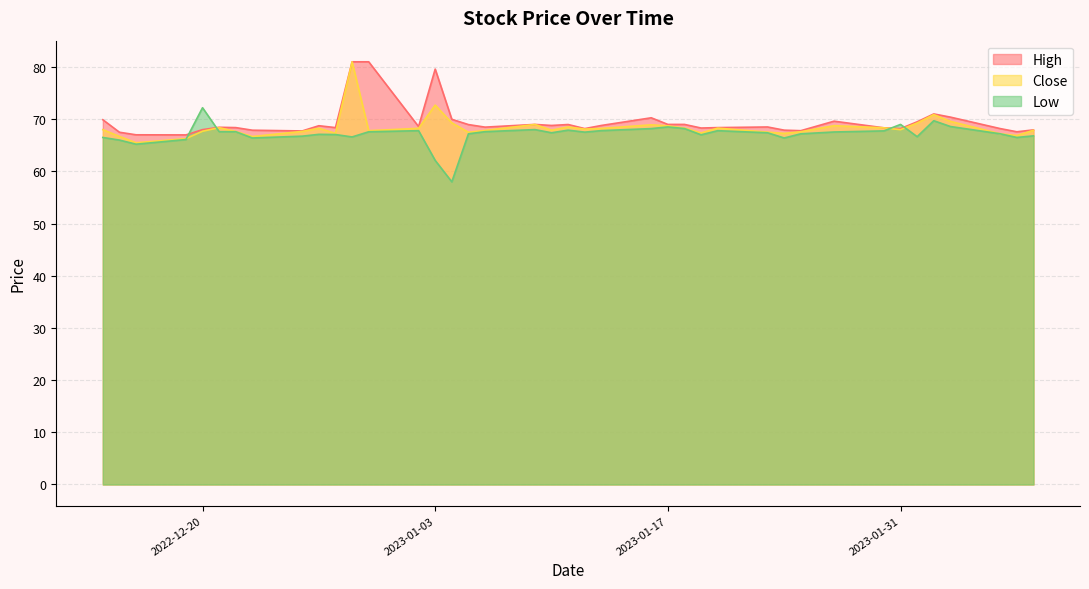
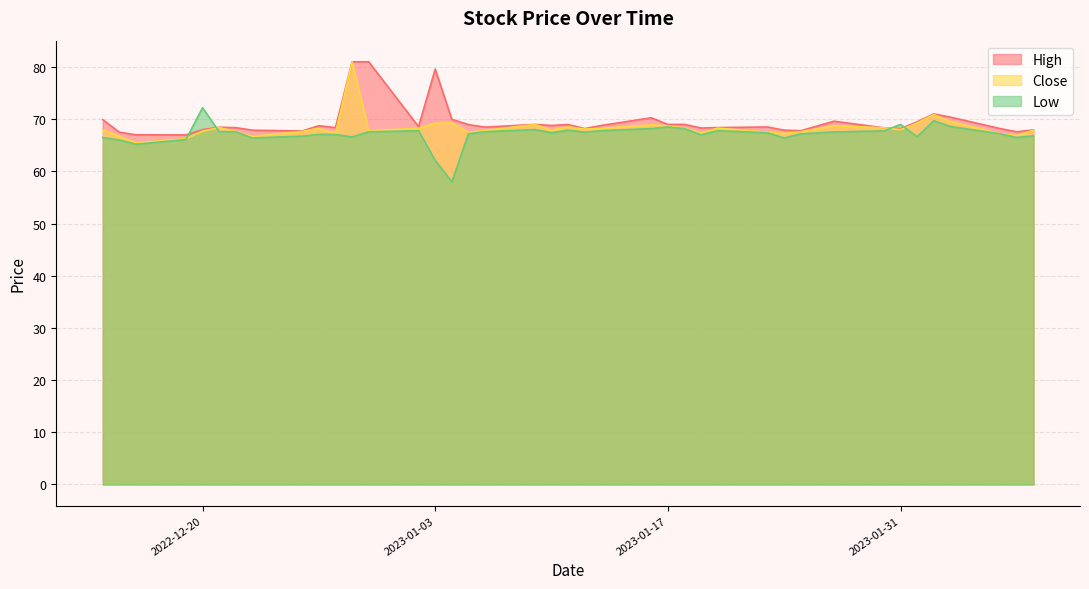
Close, 2023-01-03: 73 -> 69
